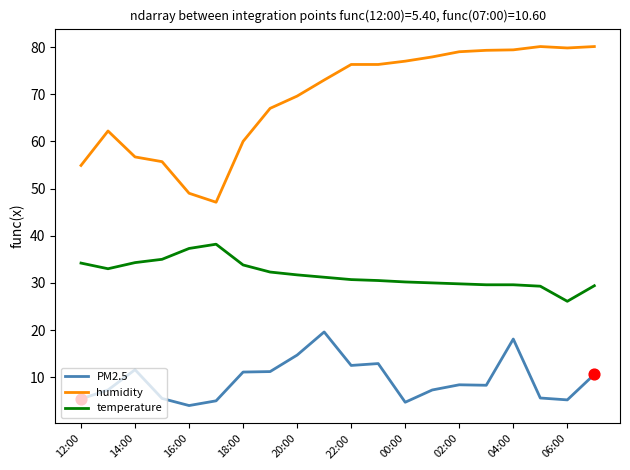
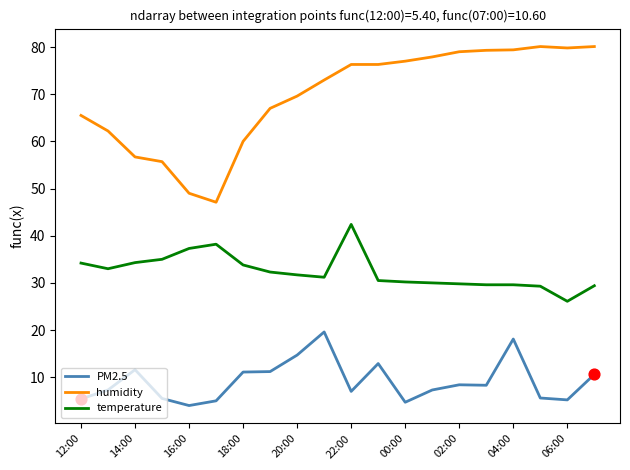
humidity, 12:00: 55 -> 66
PM2.5, 22:00: 13 -> 7
temperature, 22:00: 31 -> 42
